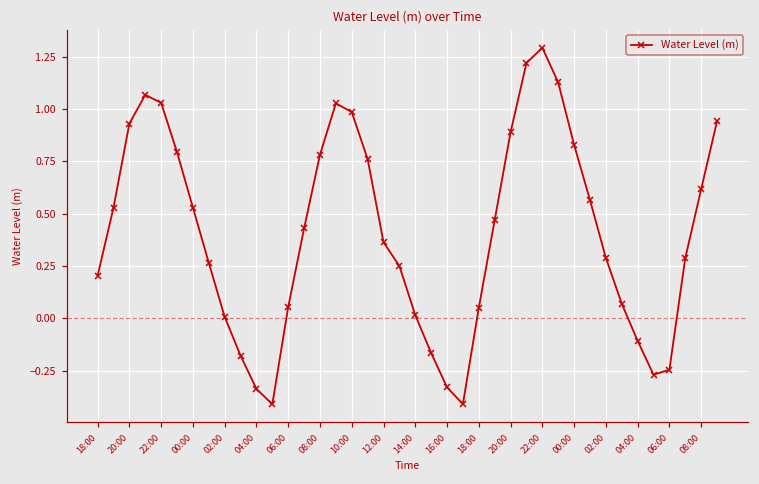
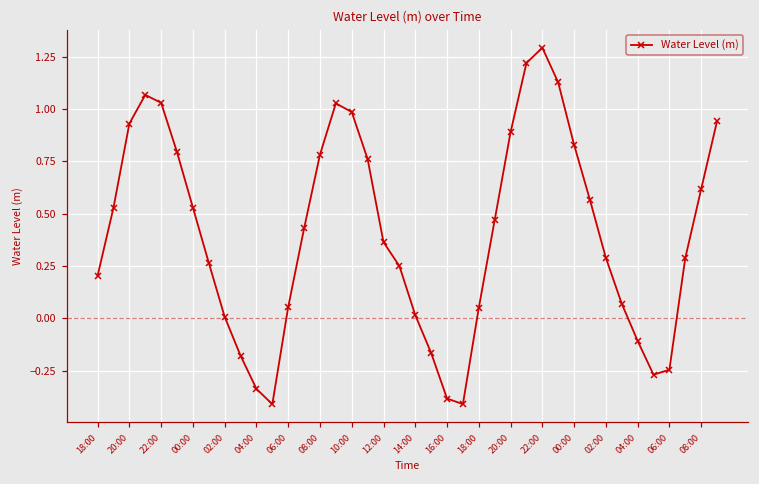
16:00: -0.33 -> -0.38
